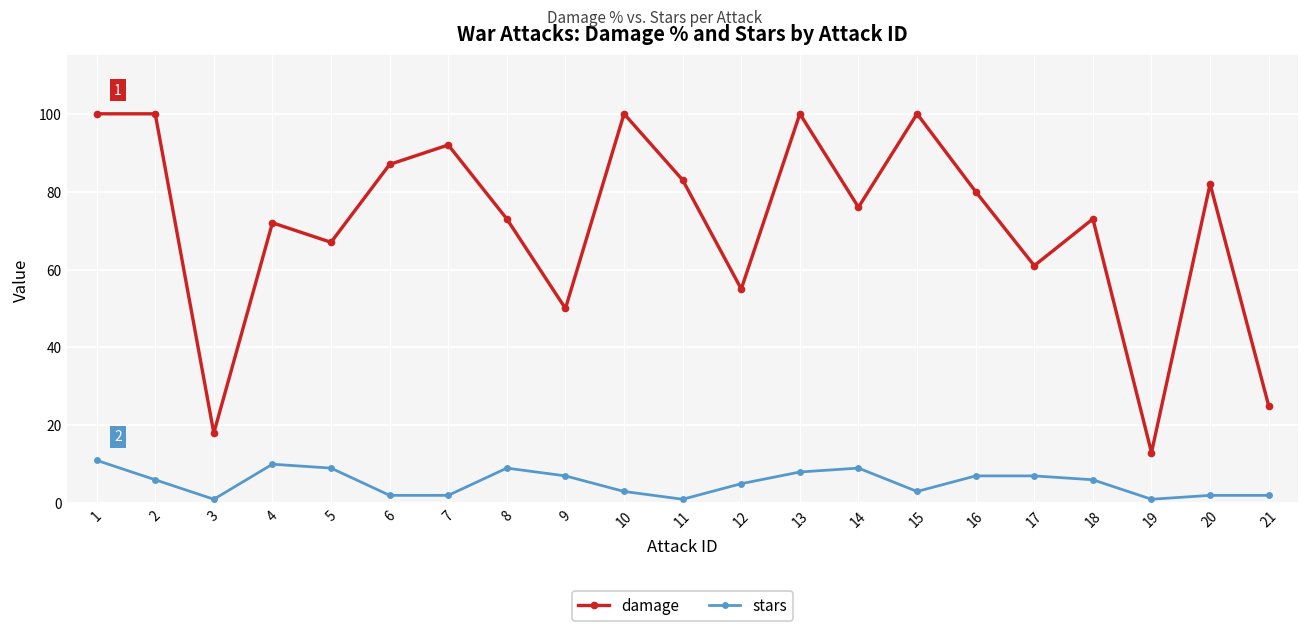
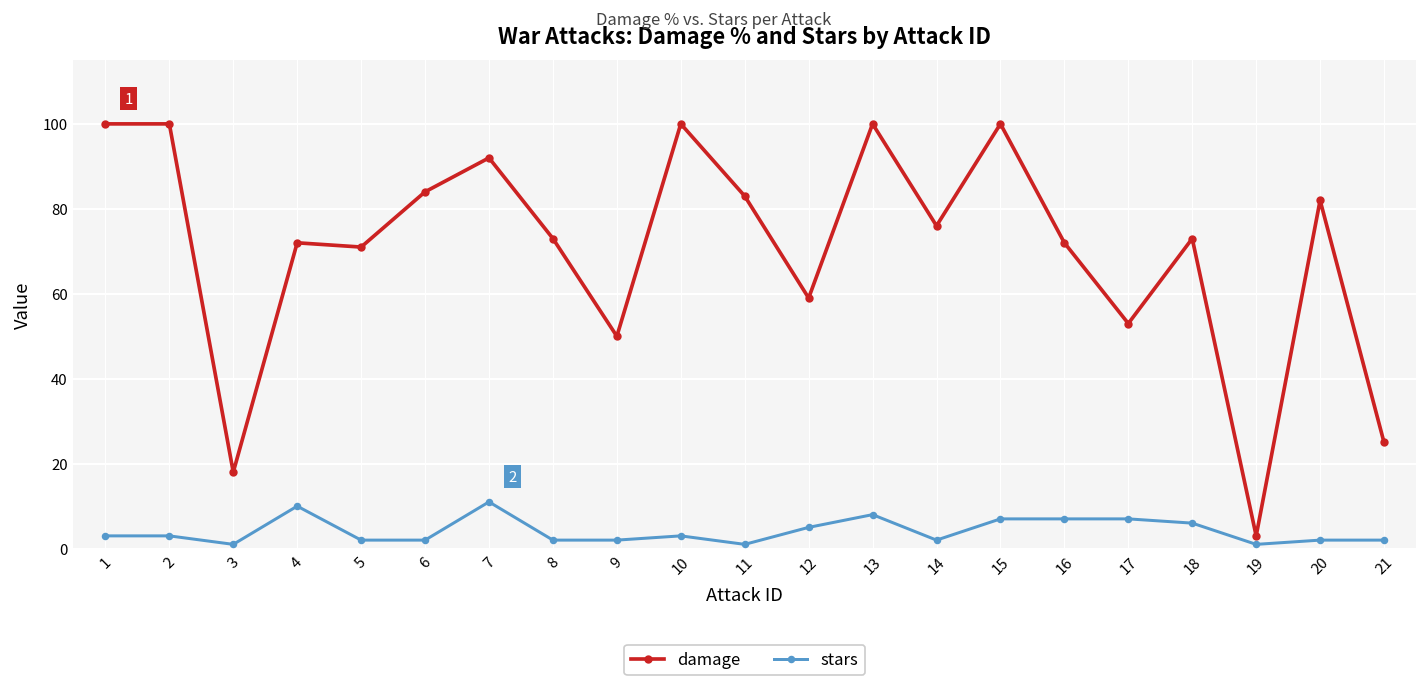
stars, 1: 11 -> 3
stars, 2: 6 -> 3
damage, 5: 67 -> 71
stars, 5: 9 -> 2
damage, 6: 87 -> 84
stars, 7: 2 -> 11
stars, 8: 9 -> 2
stars, 9: 7 -> 2
damage, 12: 55 -> 59
stars, 14: 9 -> 2
stars, 15: 3 -> 7
damage, 16: 80 -> 72
damage, 17: 61 -> 53
damage, 19: 13 -> 3
